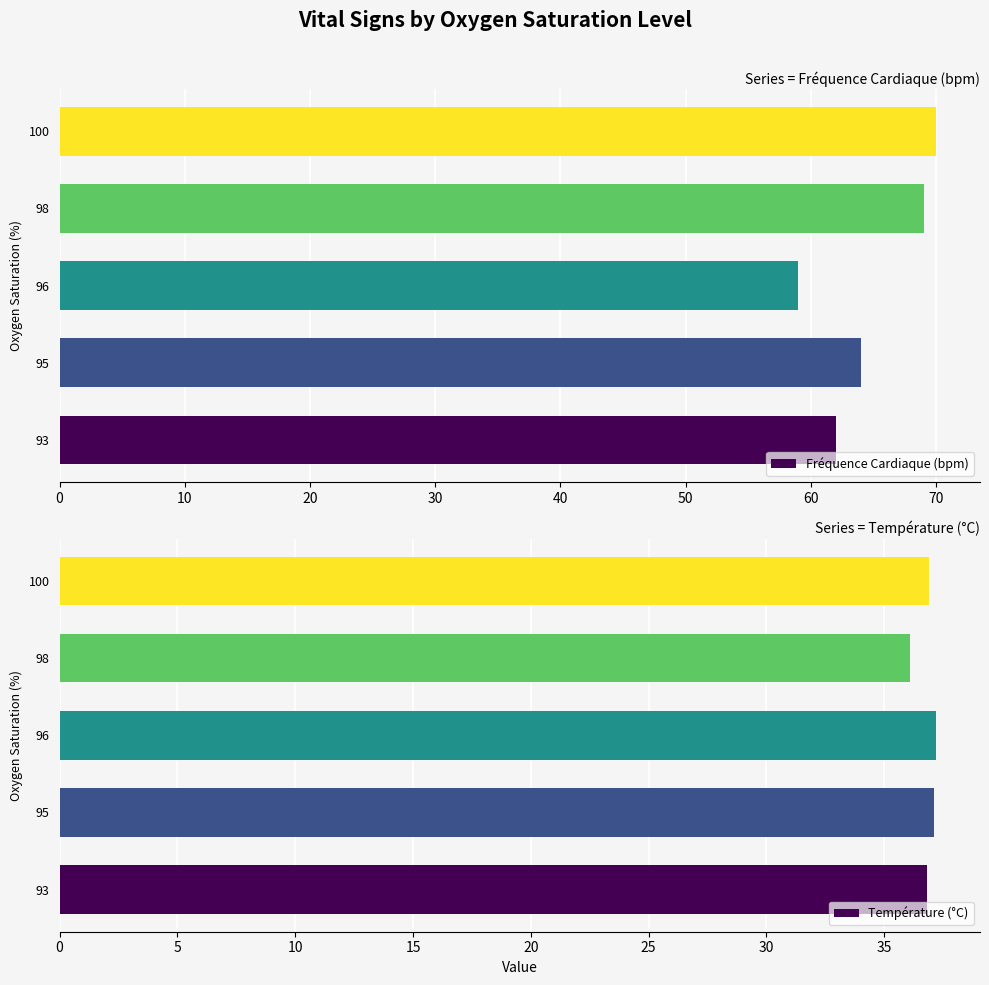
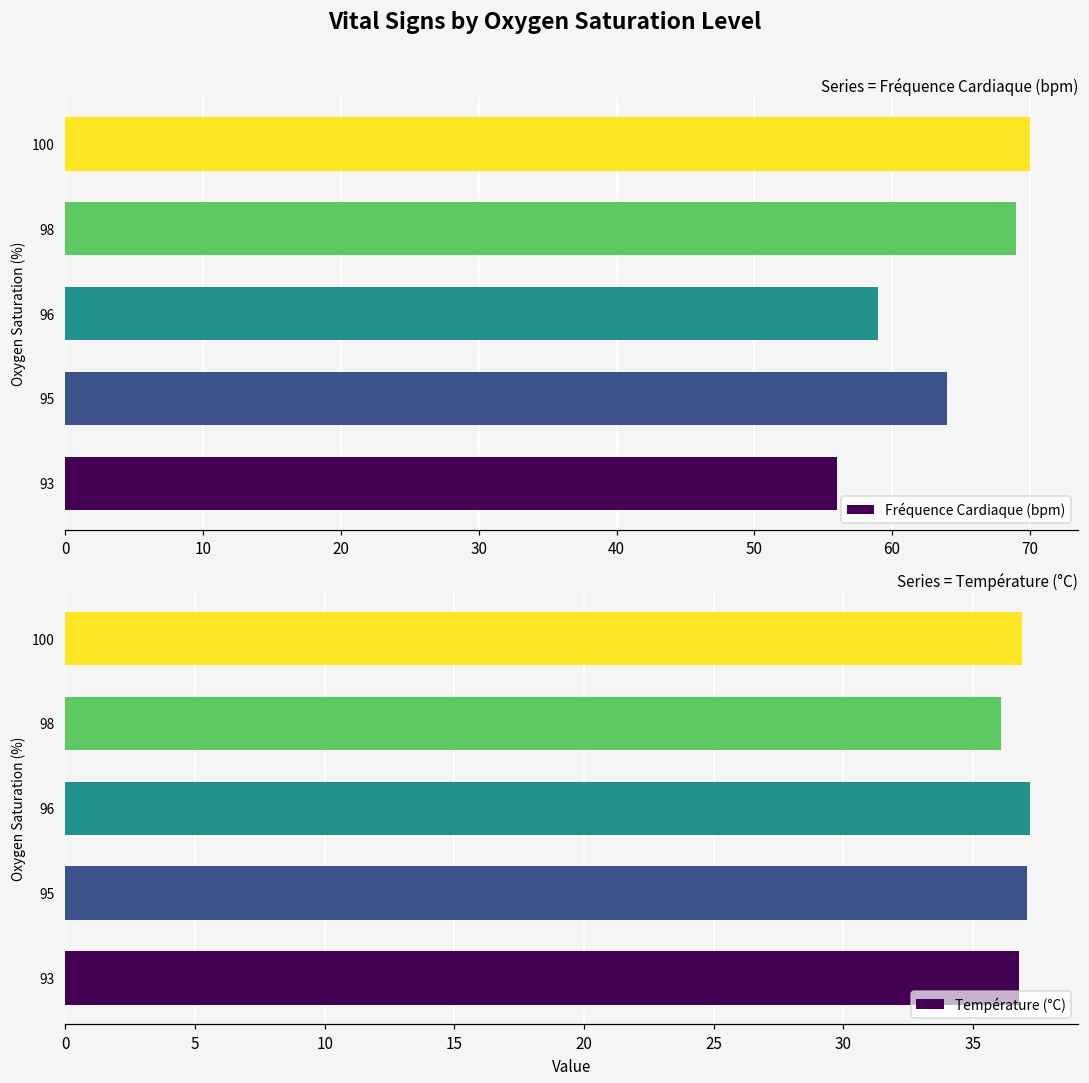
Series = Fréquence Cardiaque (bpm), 93: 62 -> 56
